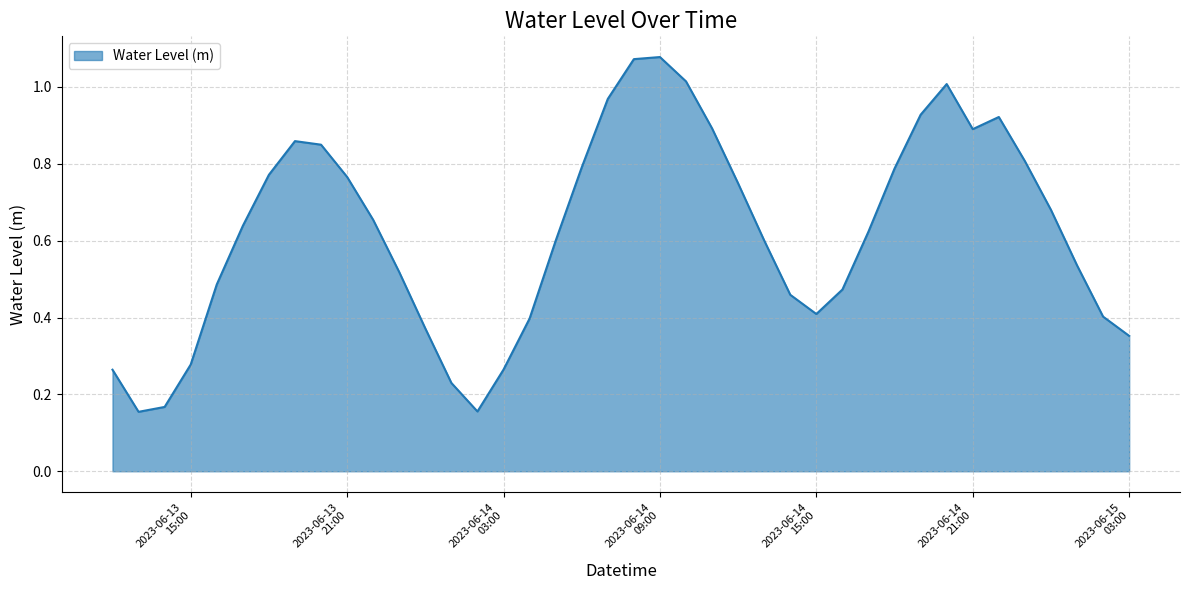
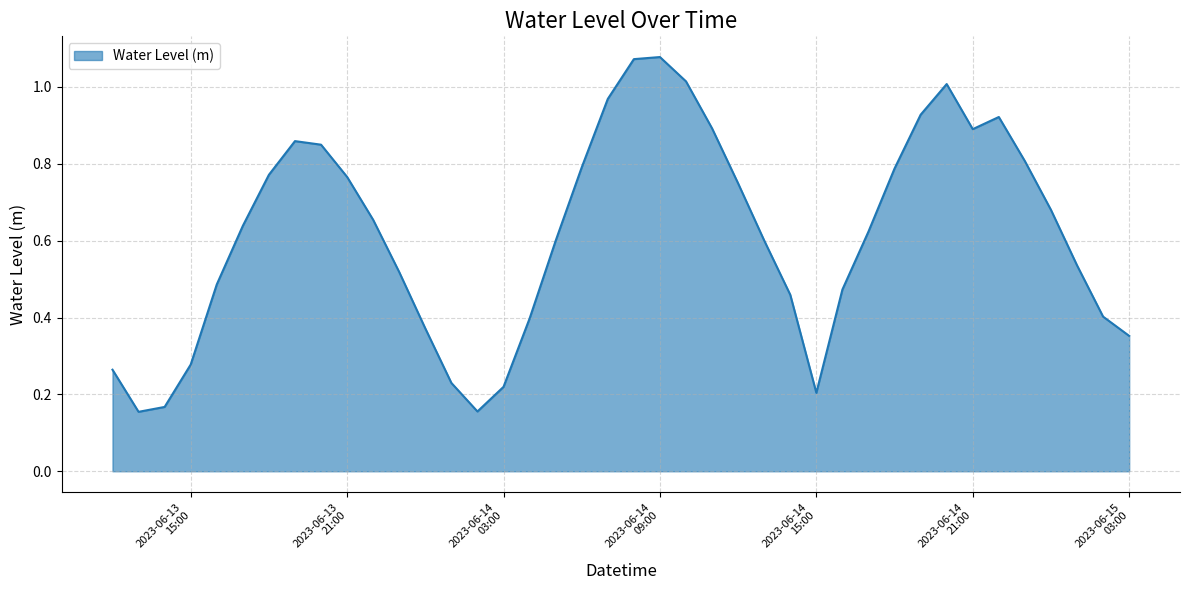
2023-06-14 03:00: 0.26 -> 0.22
2023-06-14 15:00: 0.41 -> 0.20
